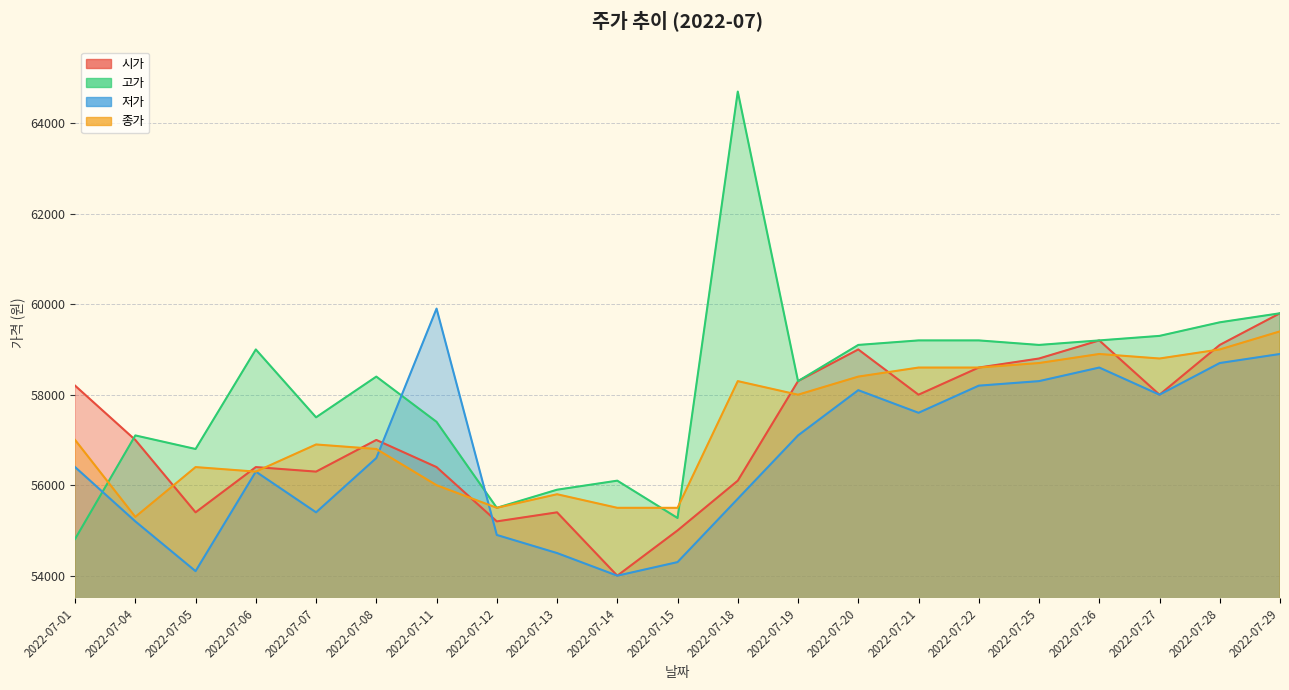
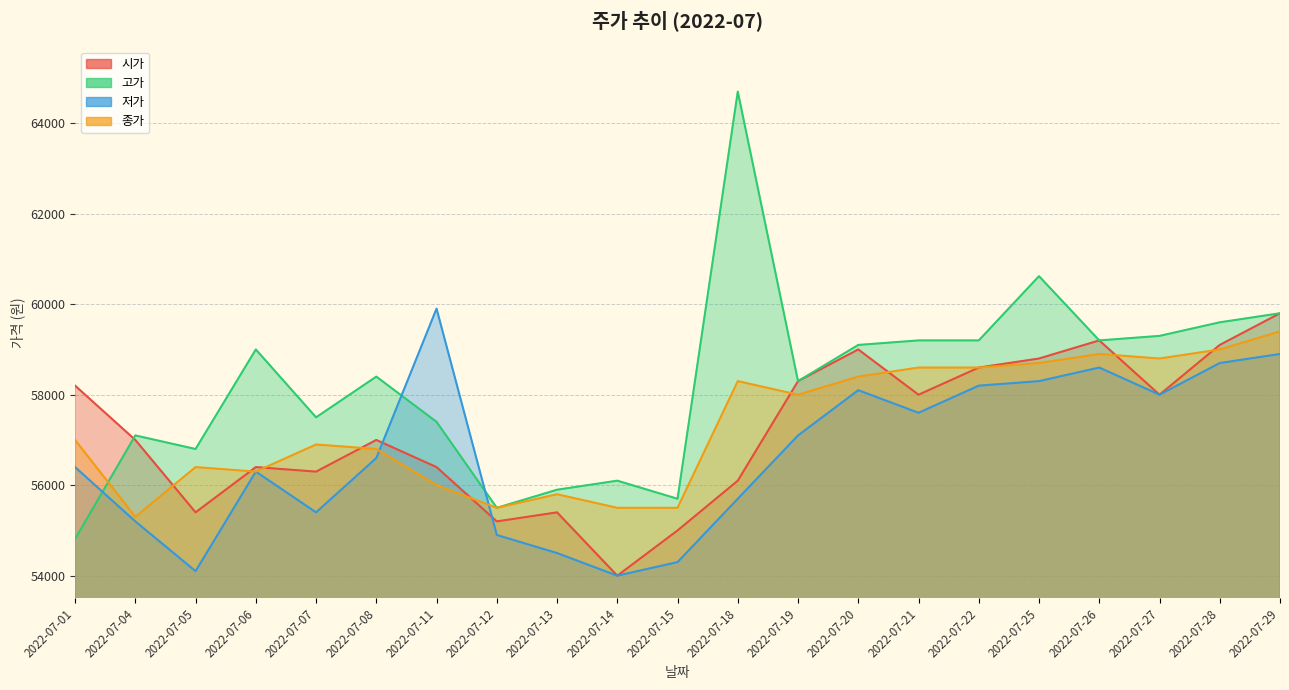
고가, 2022-07-15: 55300 -> 55700
고가, 2022-07-25: 59100 -> 60600
